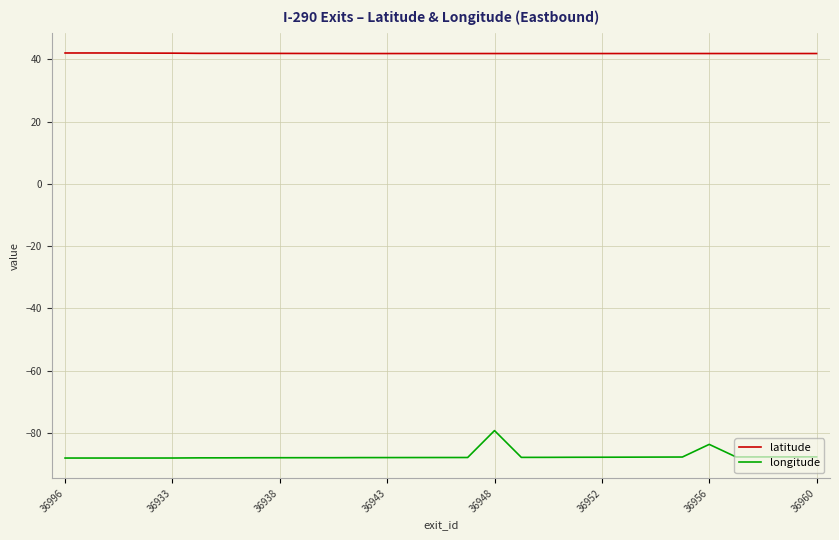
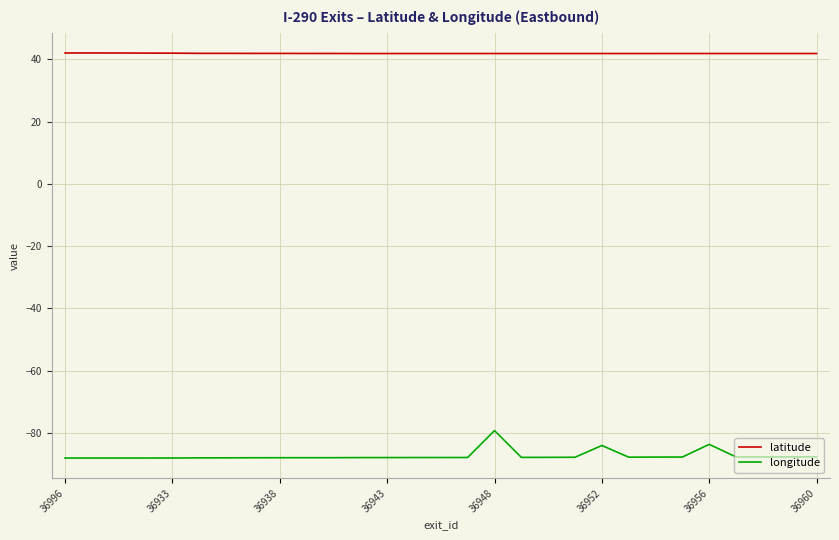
longitude, 36952: -88 -> -84
